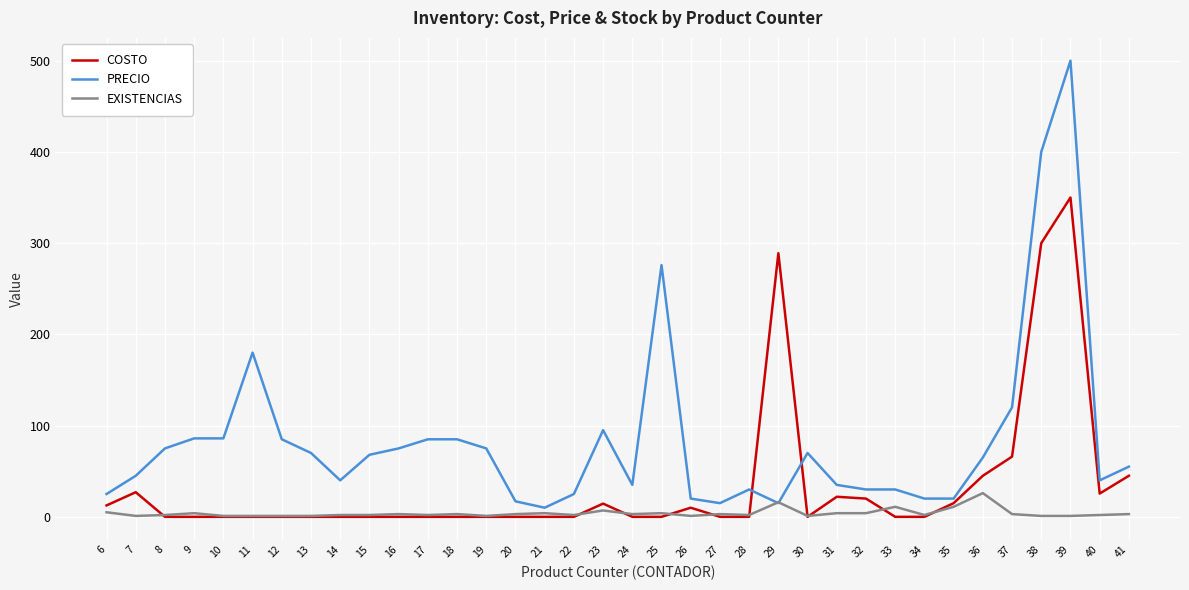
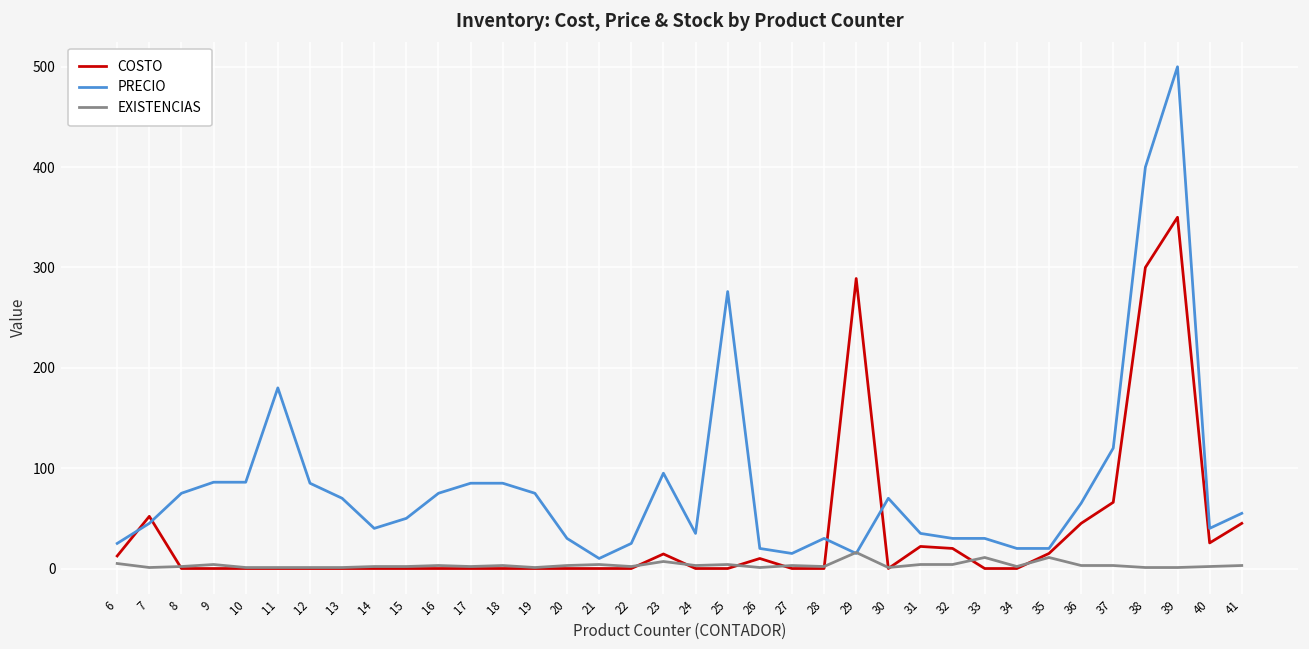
COSTO, 7: 30 -> 50
PRECIO, 15: 70 -> 50
PRECIO, 20: 20 -> 30
EXISTENCIAS, 36: 30 -> 0
